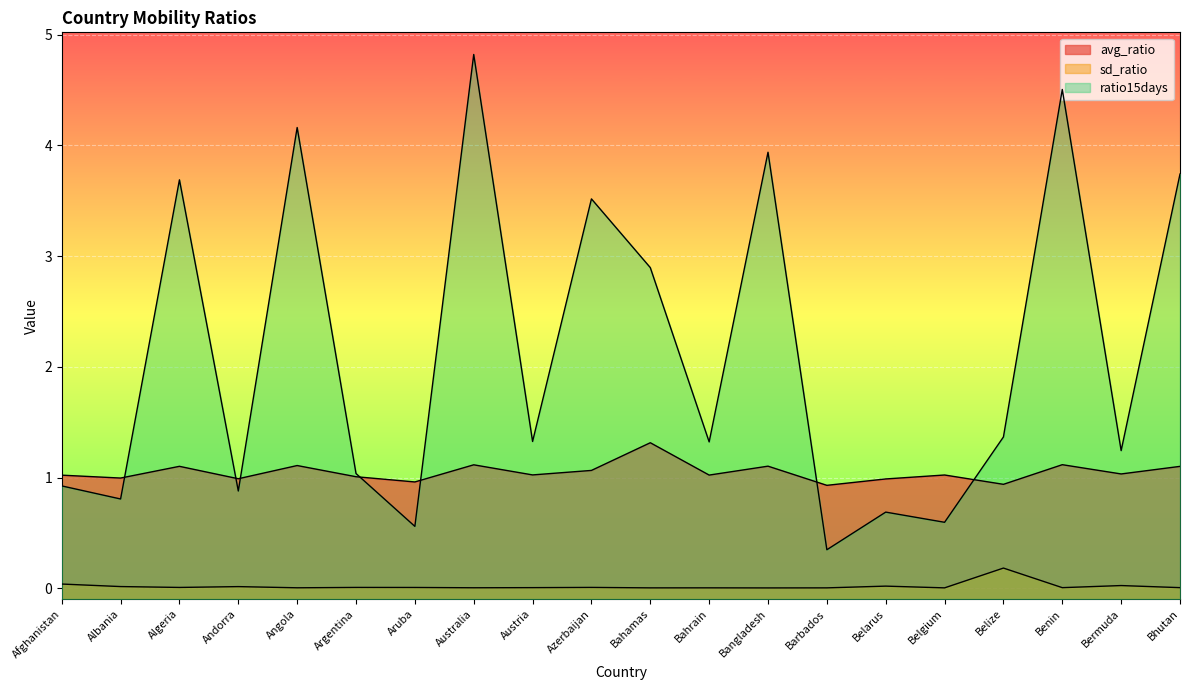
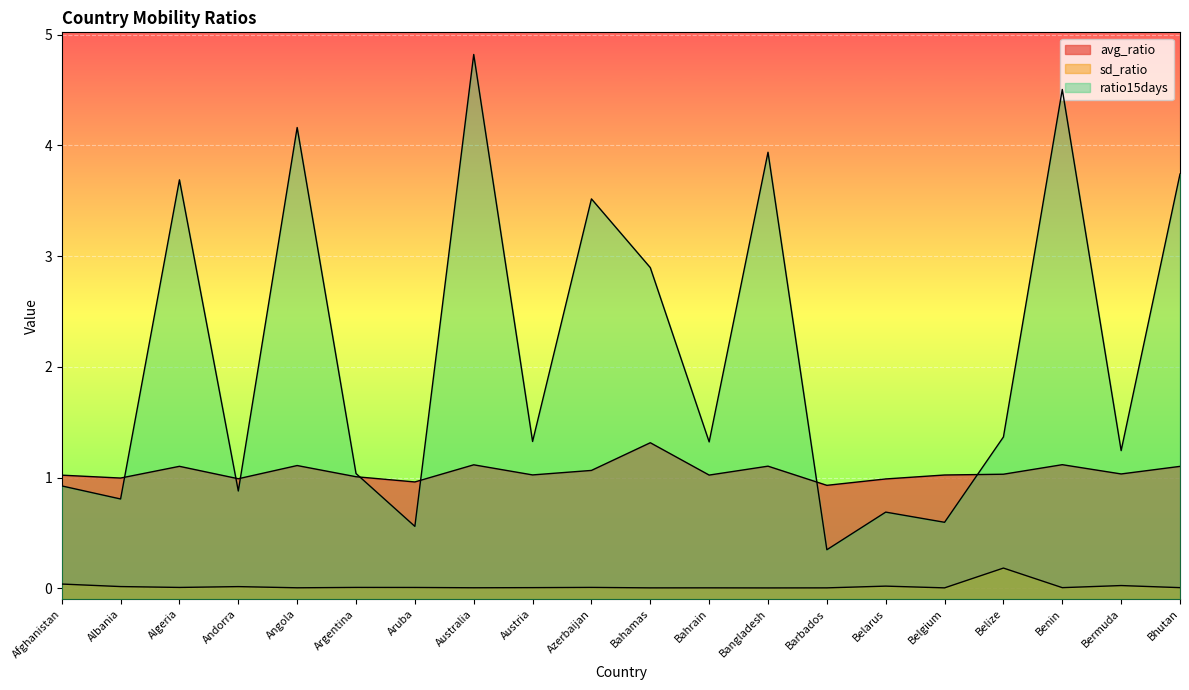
avg_ratio, Belize: 0.94 -> 1.03
